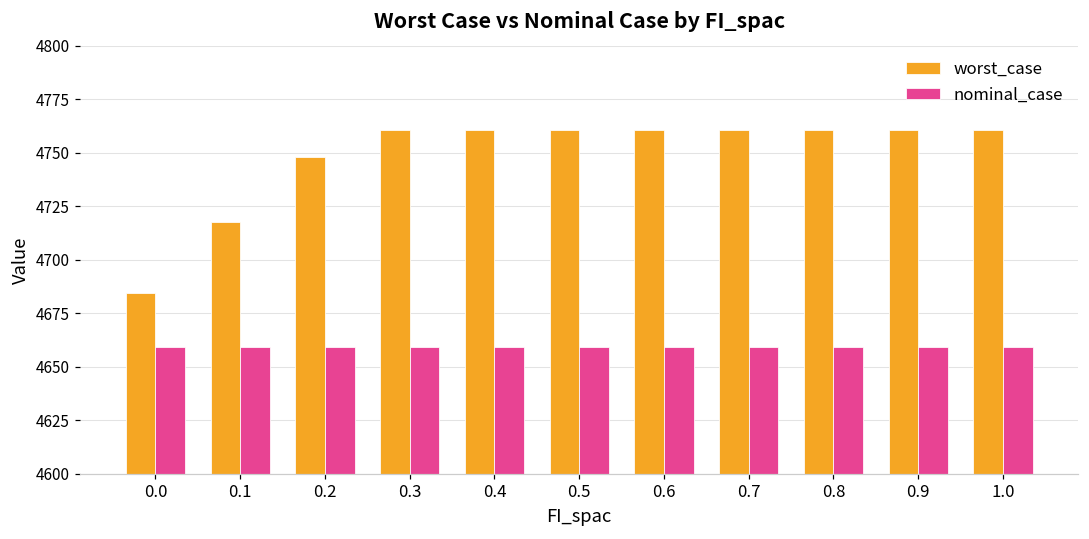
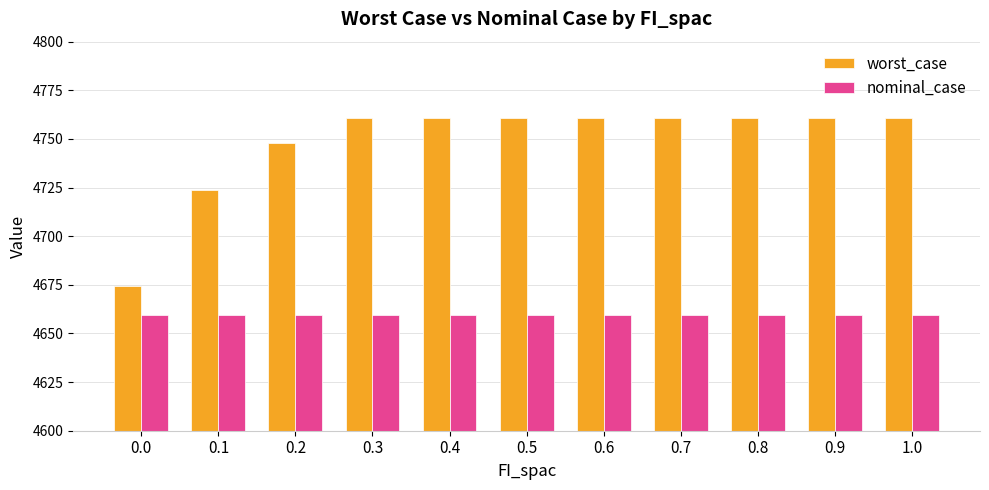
worst_case, 0.0: 4684 -> 4675
worst_case, 0.1: 4718 -> 4724
